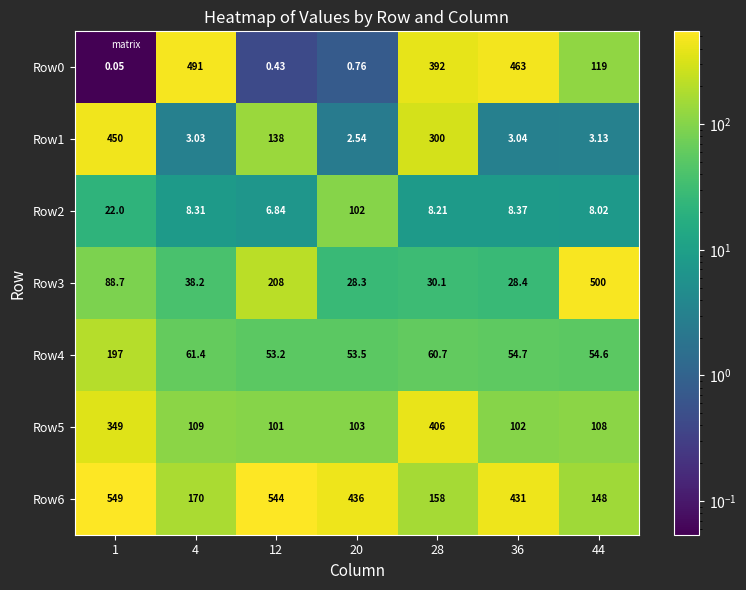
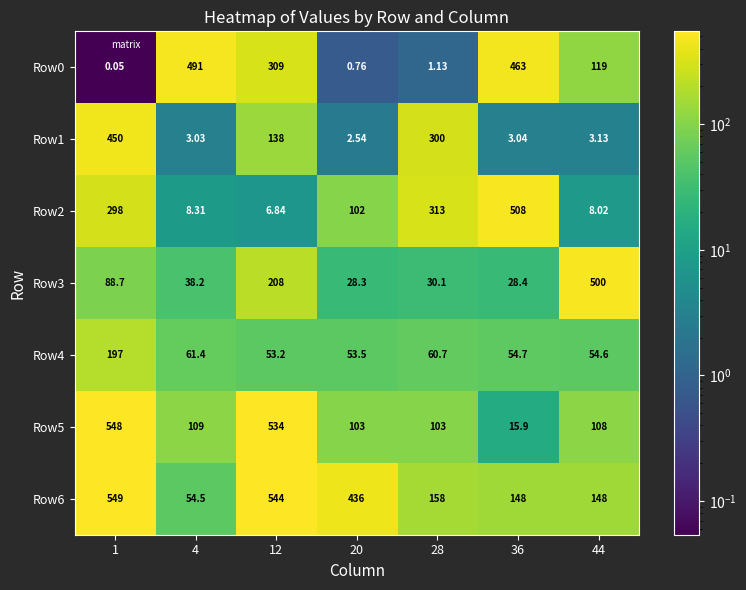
Row0, 12: 0.43 -> 309
Row0, 28: 392 -> 1.13
Row2, 1: 22.0 -> 298
Row2, 28: 8.21 -> 313
Row2, 36: 8.37 -> 508
Row5, 1: 349 -> 548
Row5, 12: 101 -> 534
Row5, 28: 406 -> 103
Row5, 36: 102 -> 15.9
Row6, 4: 170 -> 54.5
Row6, 36: 431 -> 148
